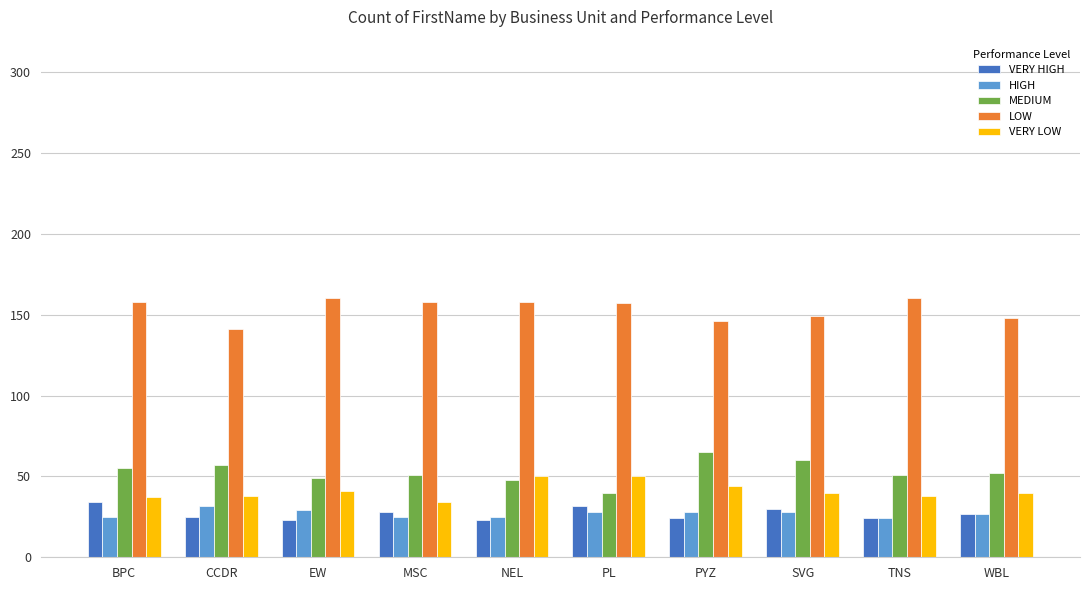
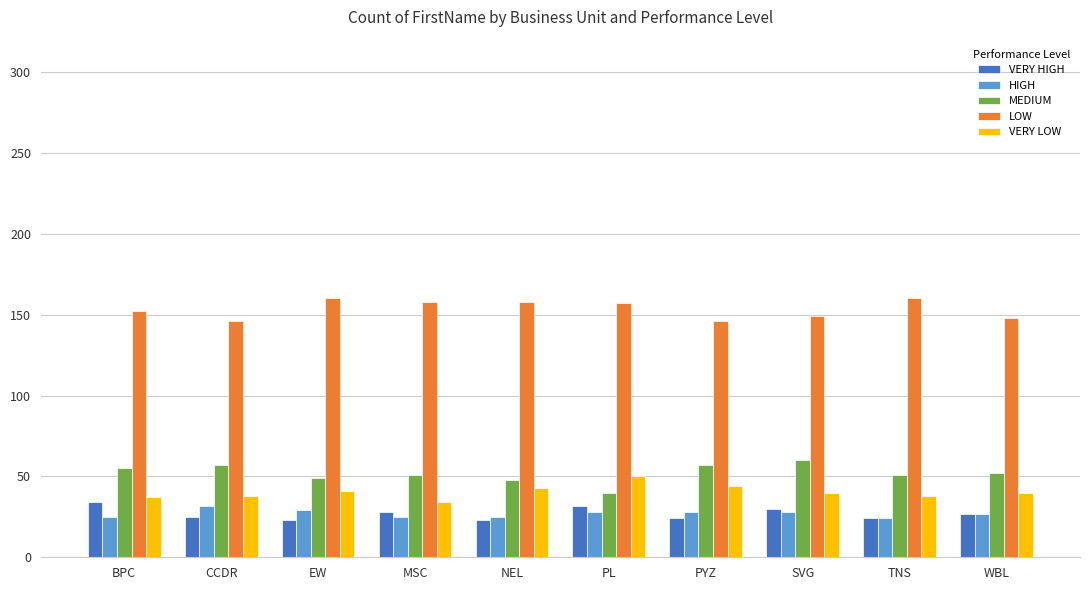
LOW, BPC: 158 -> 152
LOW, CCDR: 141 -> 146
VERY LOW, NEL: 50 -> 43
MEDIUM, PYZ: 65 -> 57
